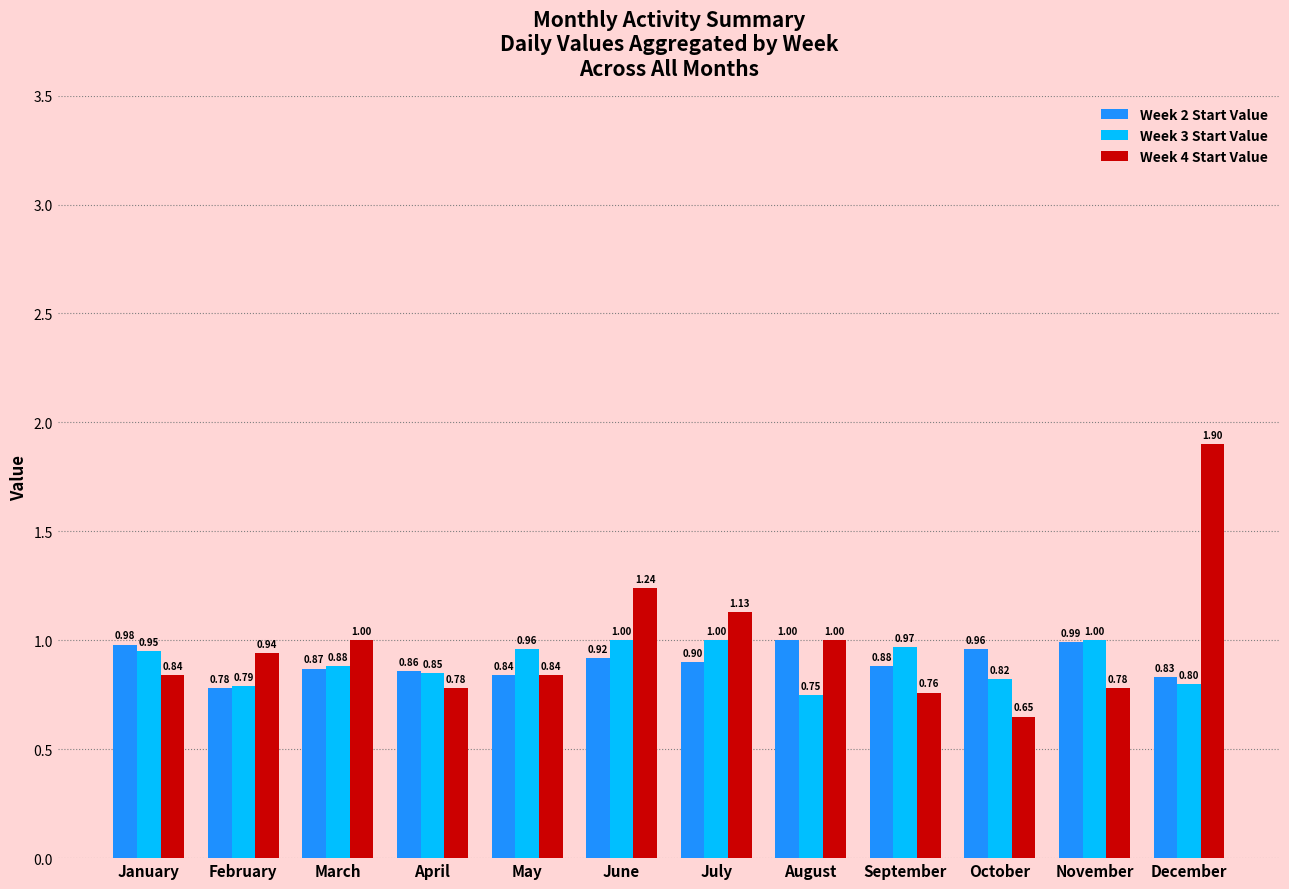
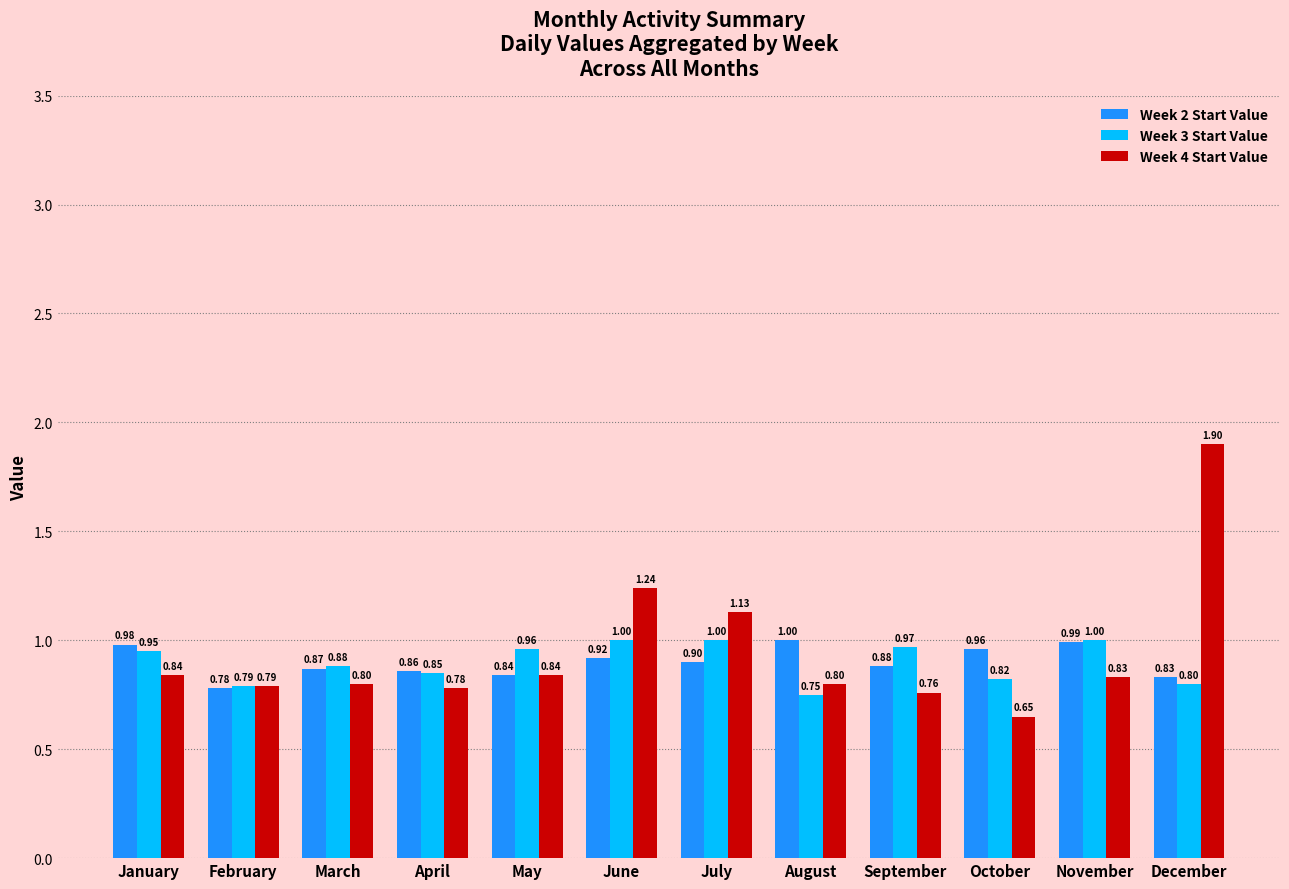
Week 4 Start Value, February: 0.94 -> 0.79
Week 4 Start Value, March: 1.00 -> 0.80
Week 4 Start Value, August: 1.00 -> 0.80
Week 4 Start Value, November: 0.78 -> 0.83
